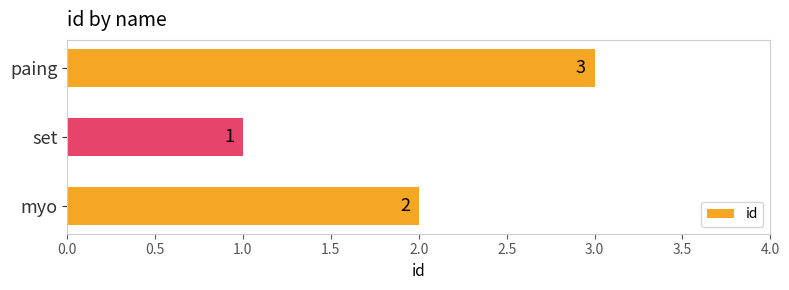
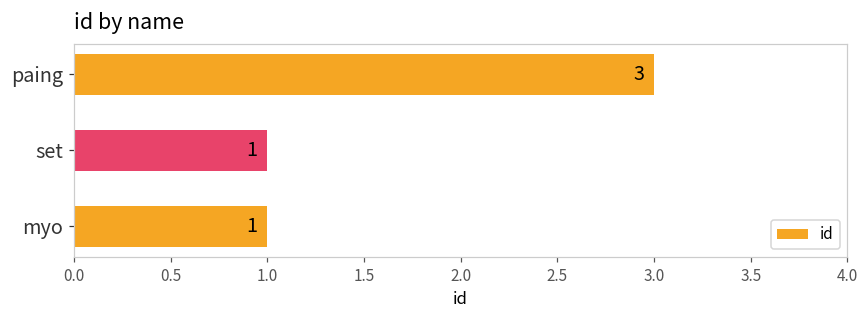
myo: 2 -> 1
